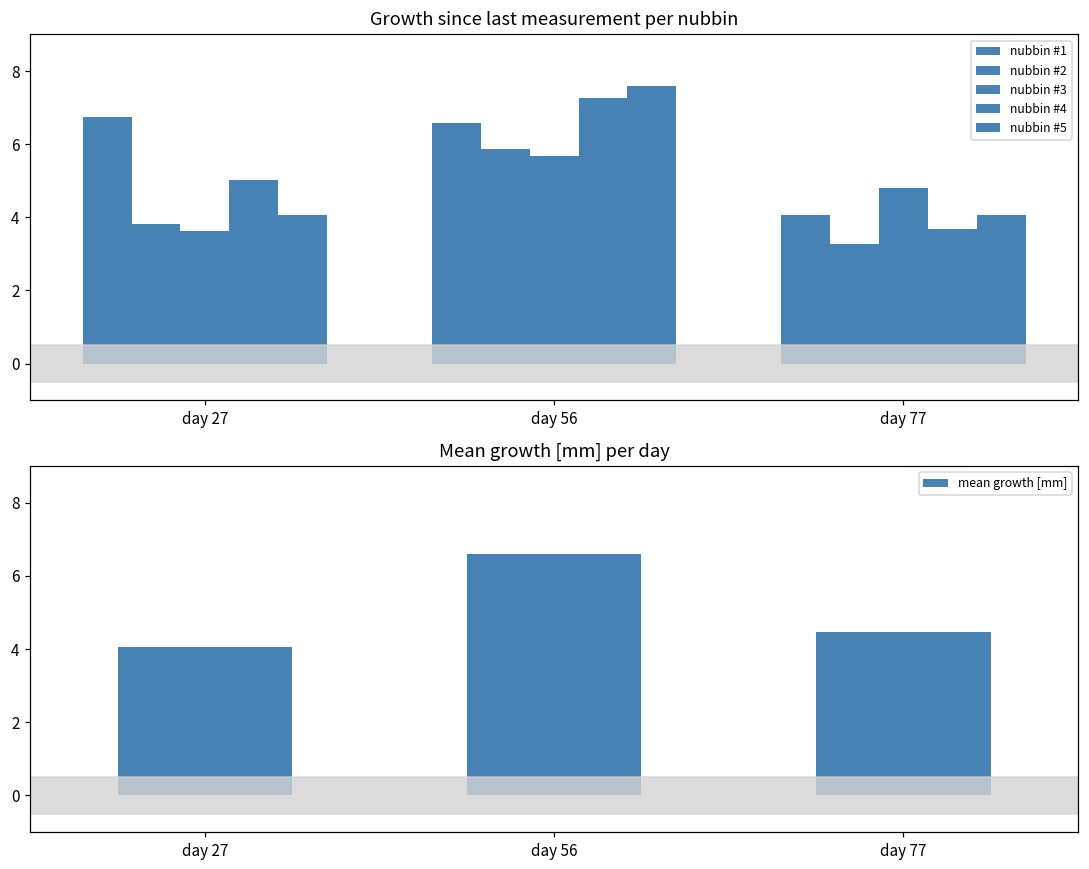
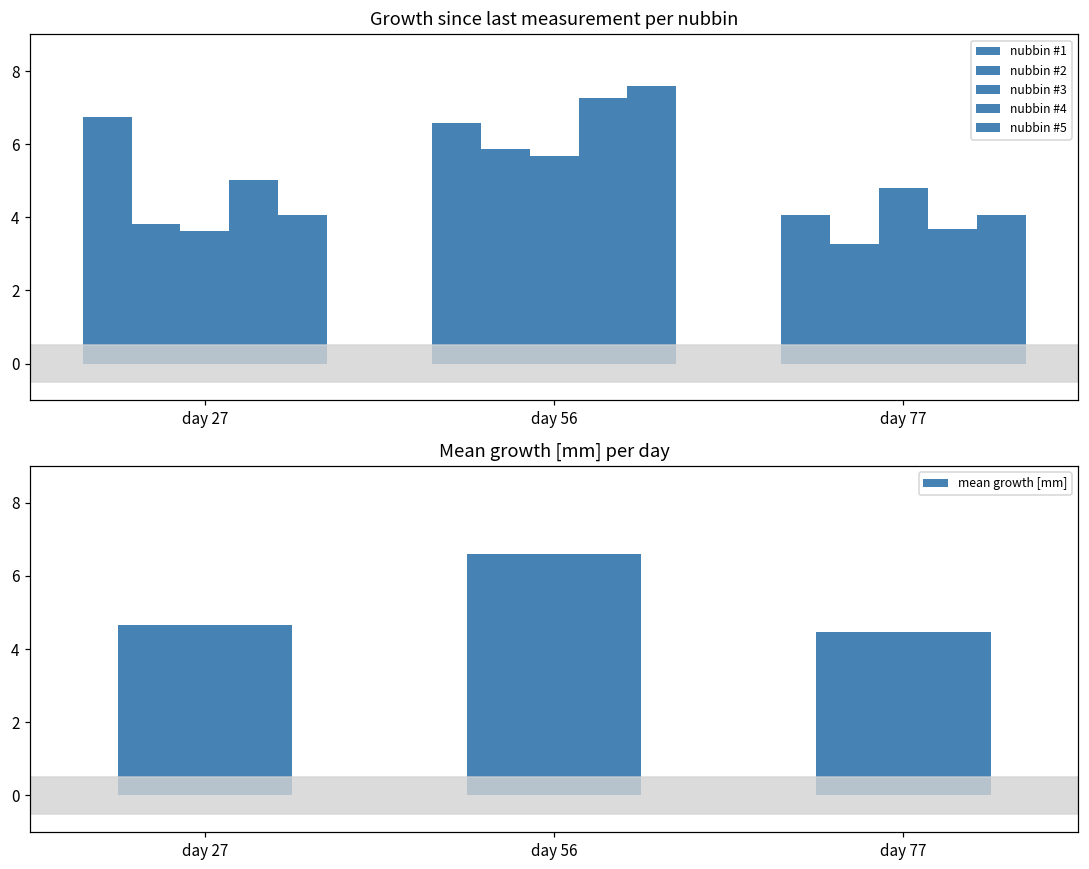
Mean growth [mm] per day, day 27: 4.1 -> 4.6
